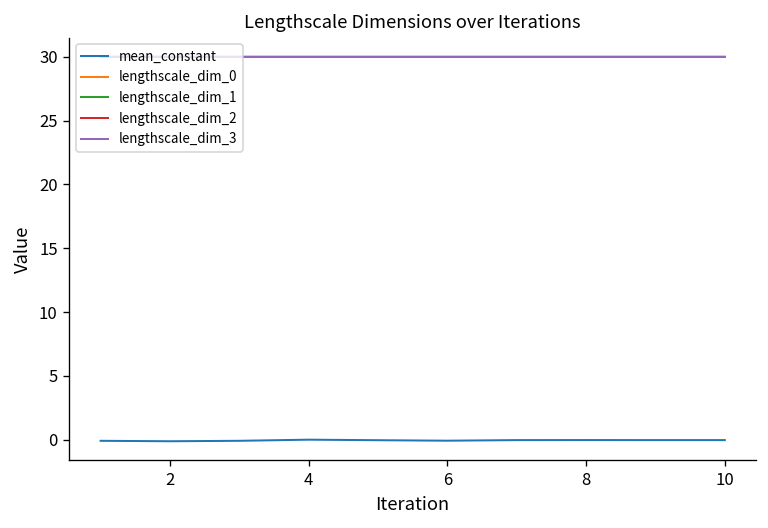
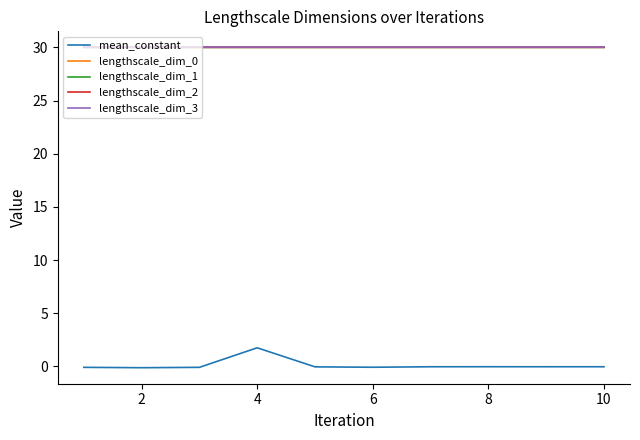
mean_constant, 4: 0.0 -> 1.7
